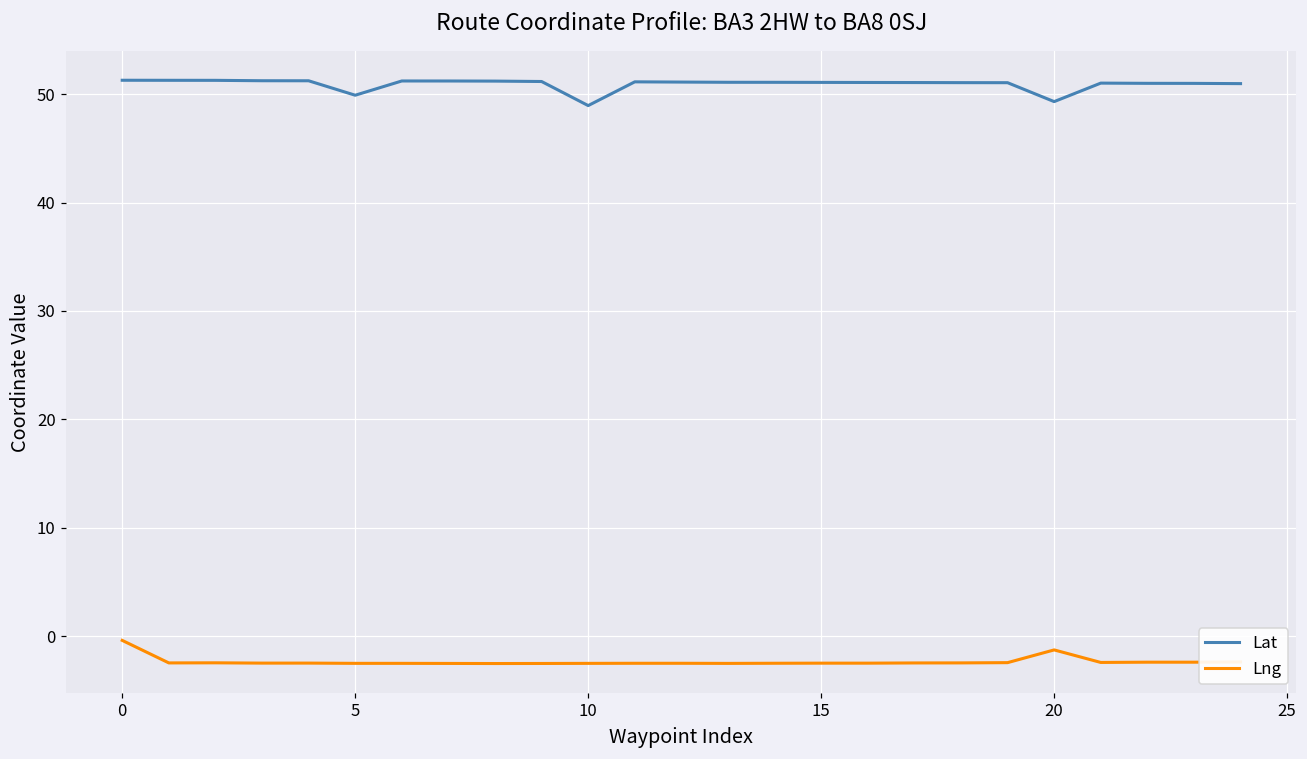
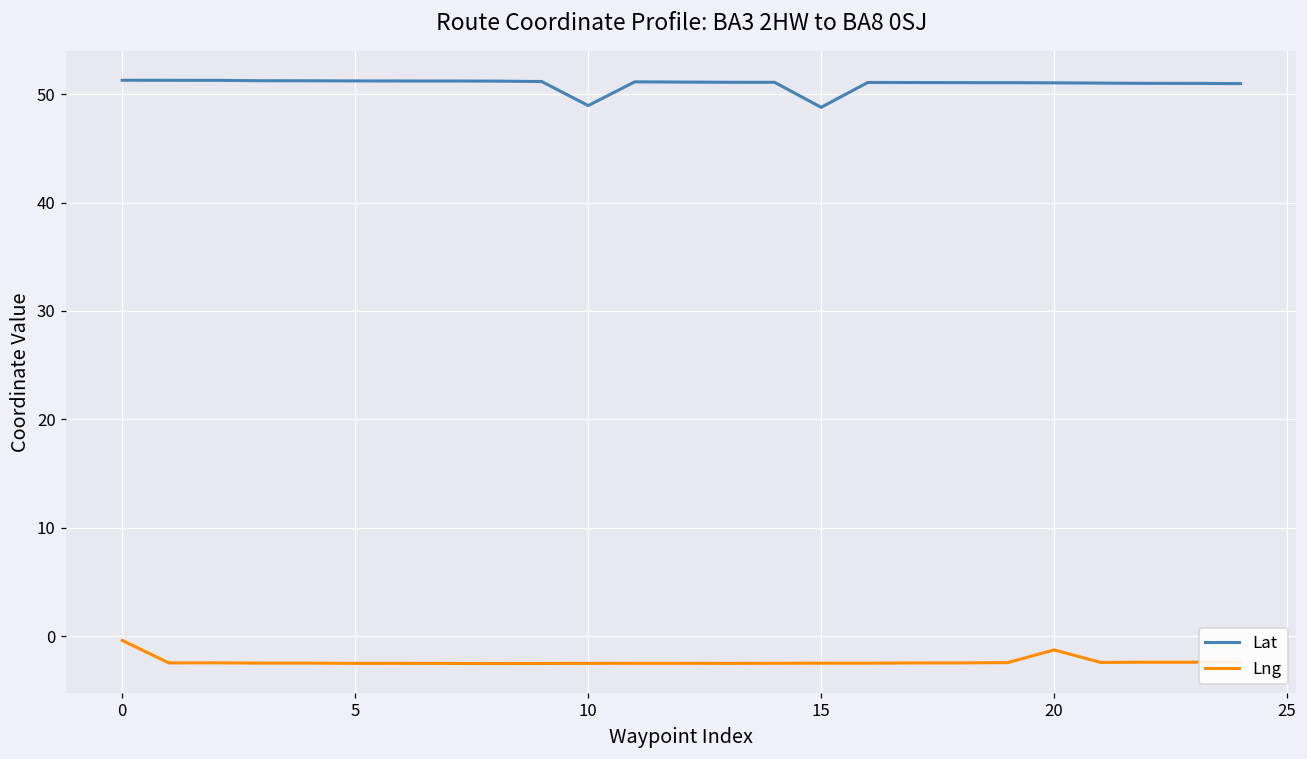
Lat, 5: 50 -> 51
Lat, 15: 51 -> 49
Lat, 20: 49 -> 51
